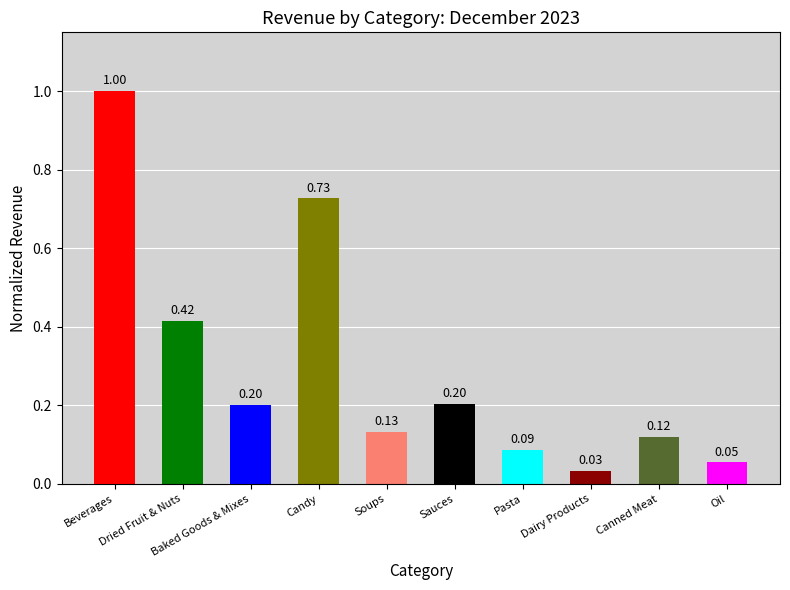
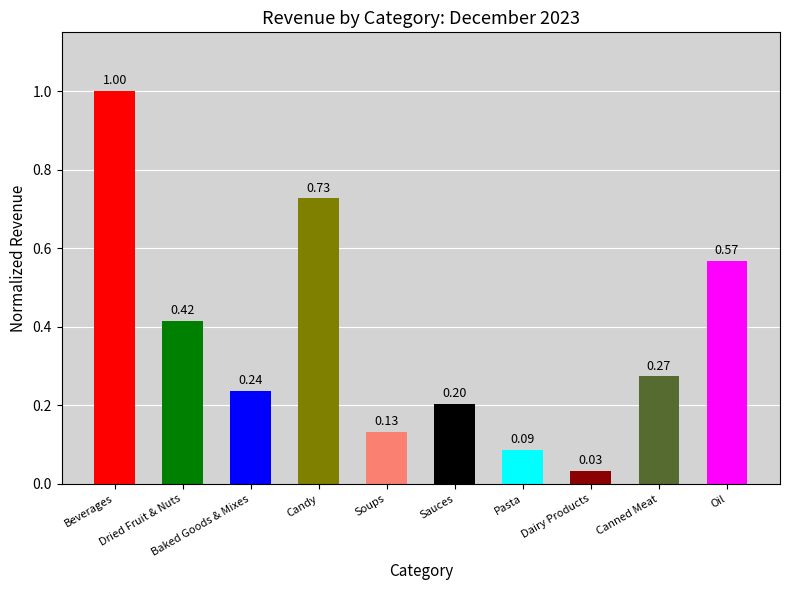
Baked Goods & Mixes: 0.20 -> 0.24
Canned Meat: 0.12 -> 0.27
Oil: 0.05 -> 0.57
